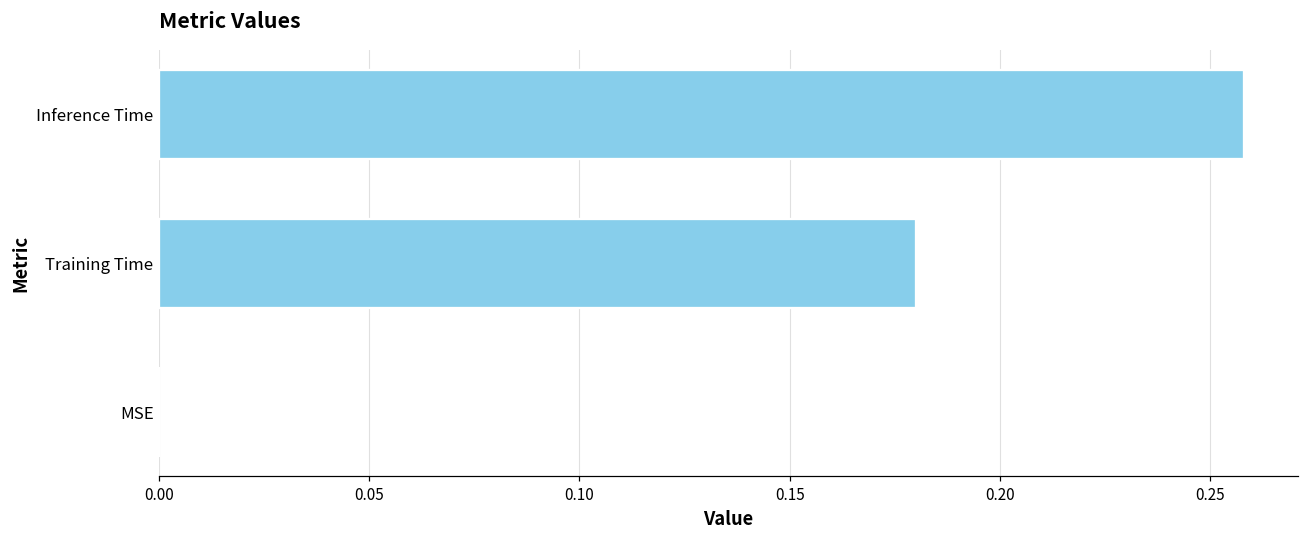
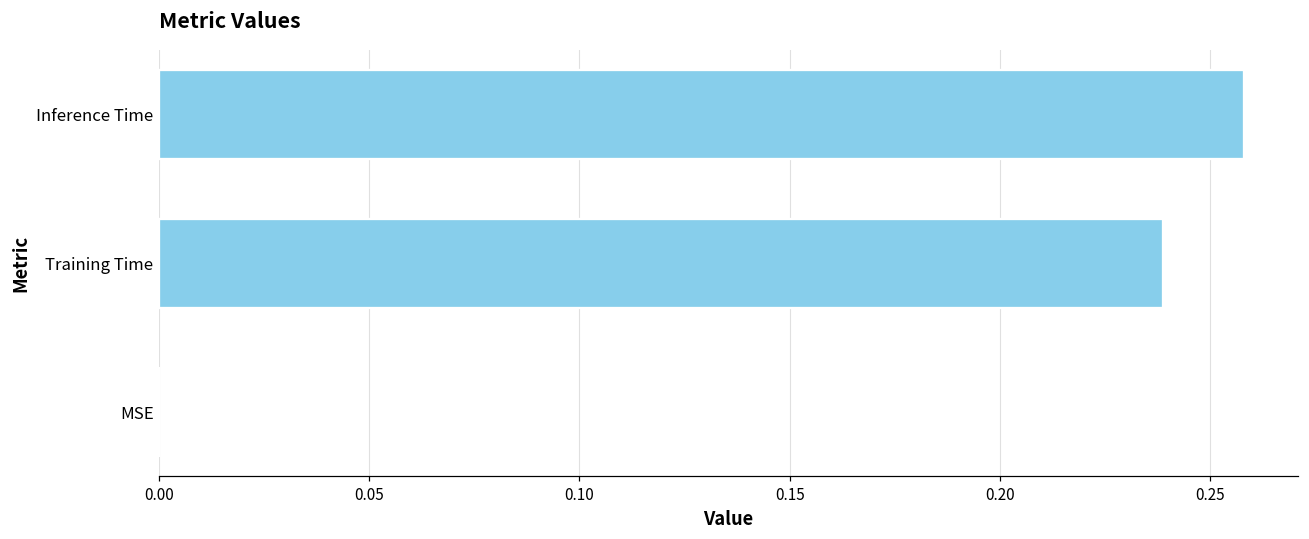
Training Time: 0.180 -> 0.239
